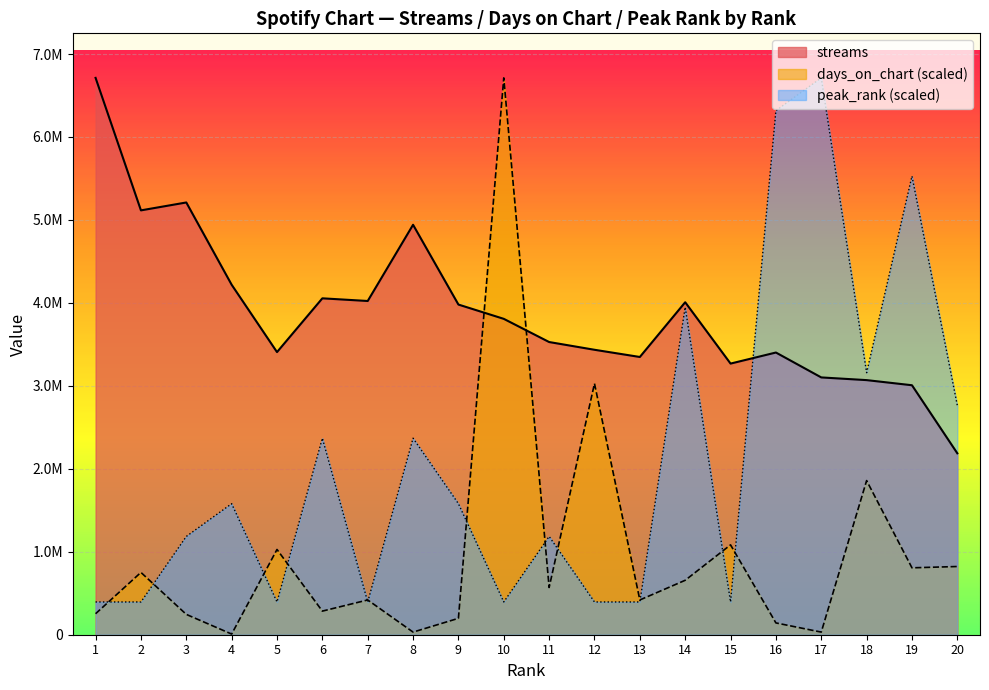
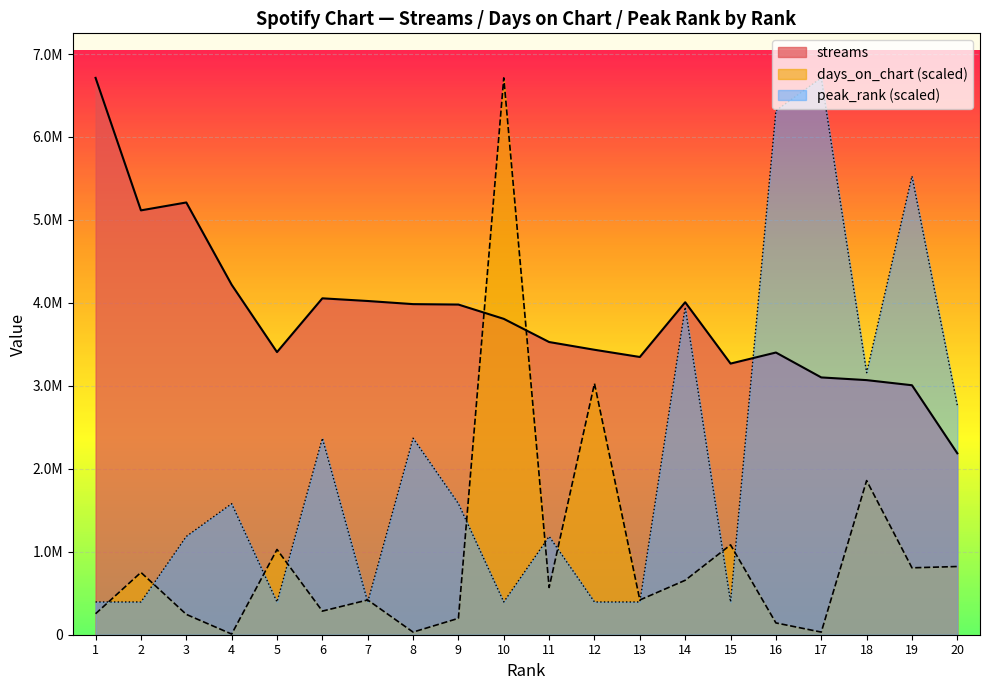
streams, 8: 4900000 -> 4000000
